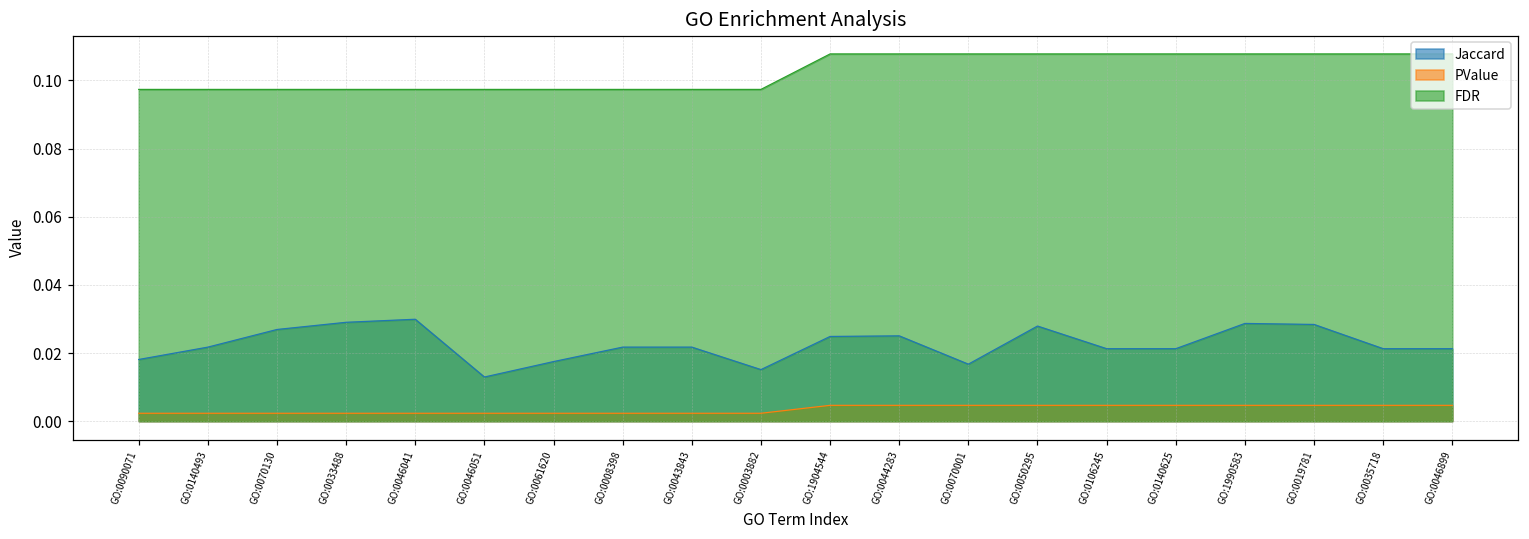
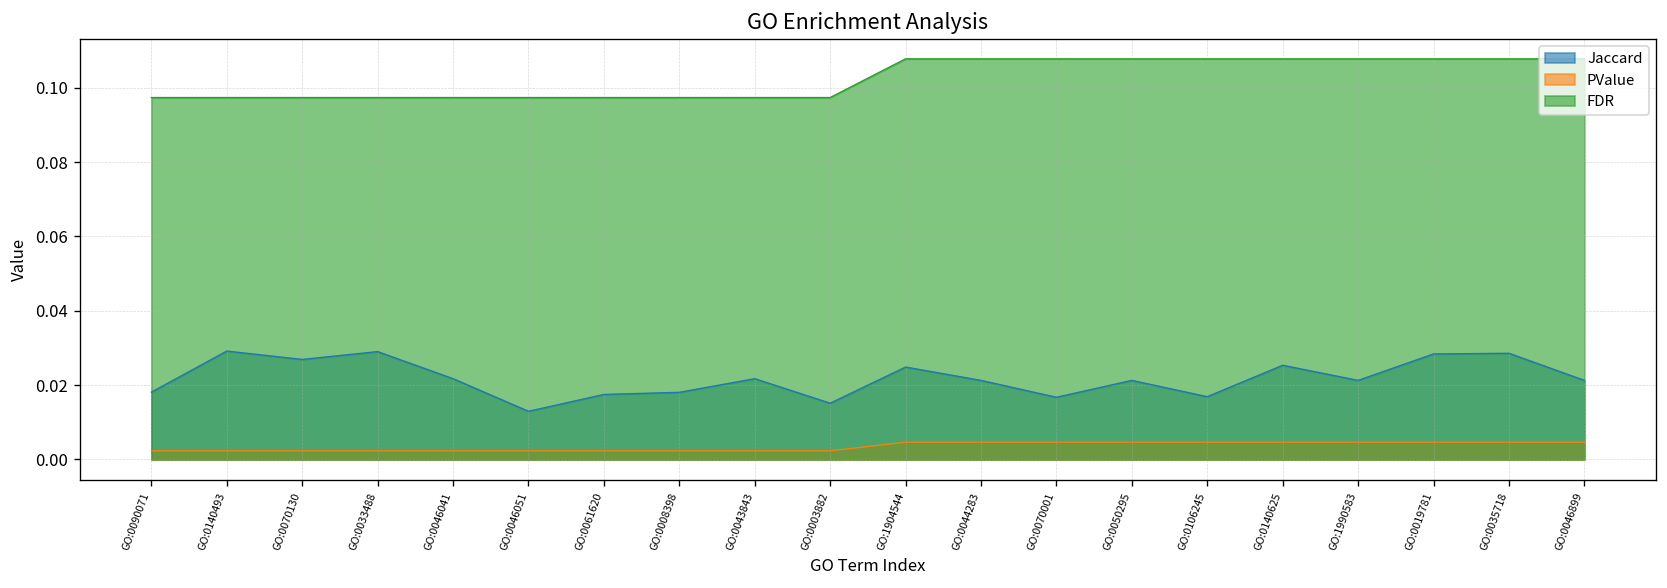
Jaccard, GO:0140493: 0.022 -> 0.029
Jaccard, GO:0046041: 0.030 -> 0.022
Jaccard, GO:0008398: 0.022 -> 0.018
Jaccard, GO:0044283: 0.025 -> 0.021
Jaccard, GO:0050295: 0.028 -> 0.021
Jaccard, GO:0106245: 0.021 -> 0.017
Jaccard, GO:0140625: 0.021 -> 0.025
Jaccard, GO:1990583: 0.029 -> 0.021
Jaccard, GO:0035718: 0.021 -> 0.029
